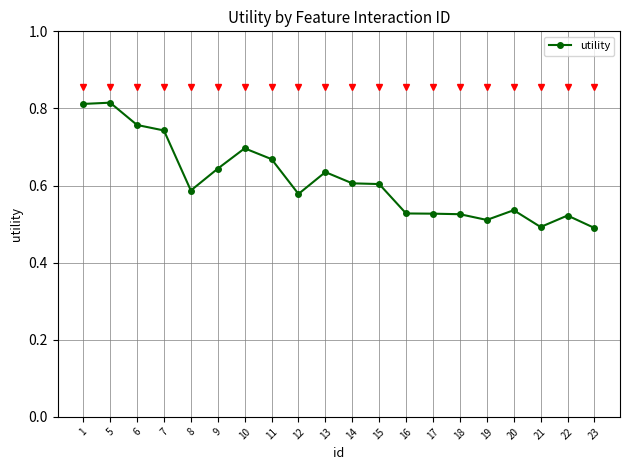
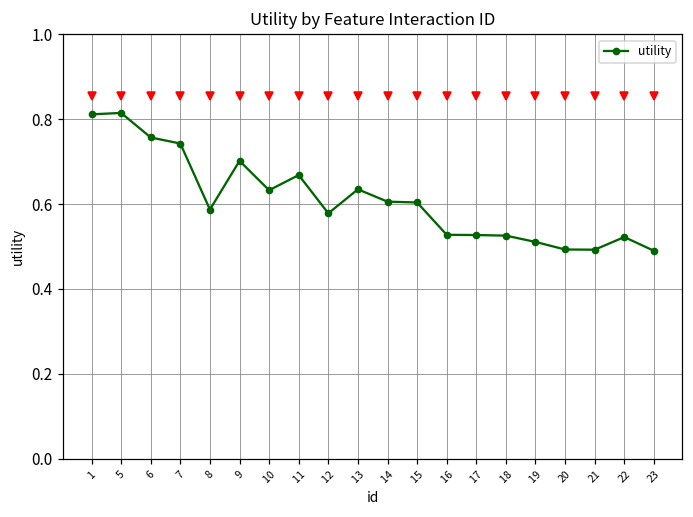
utility, 9: 0.64 -> 0.70
utility, 10: 0.70 -> 0.63
utility, 20: 0.54 -> 0.49
